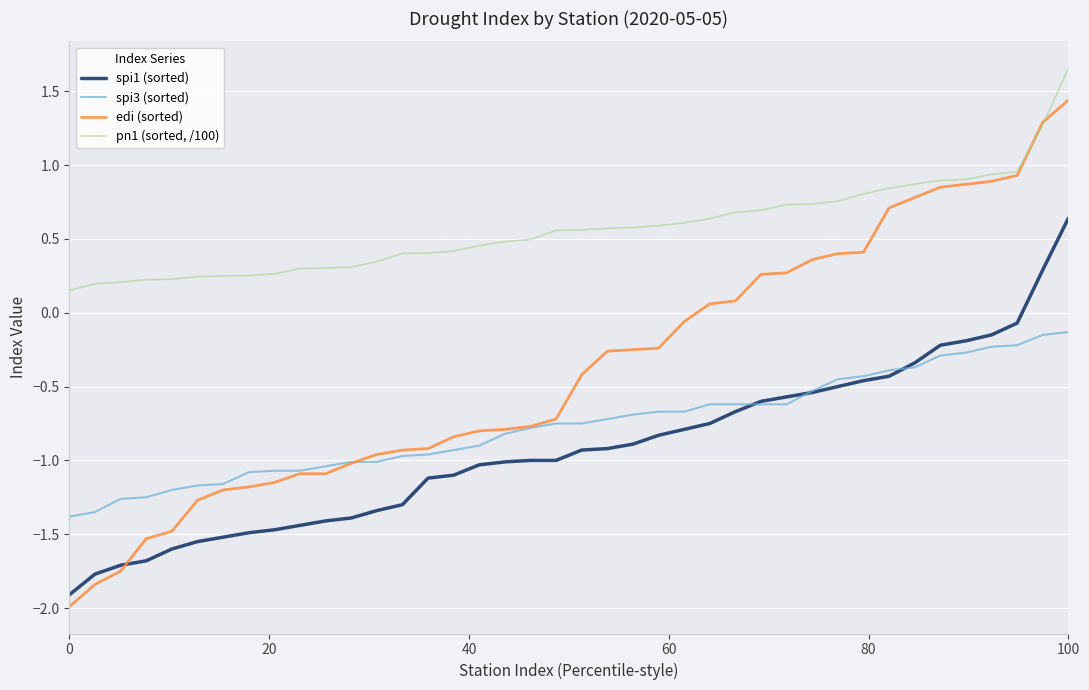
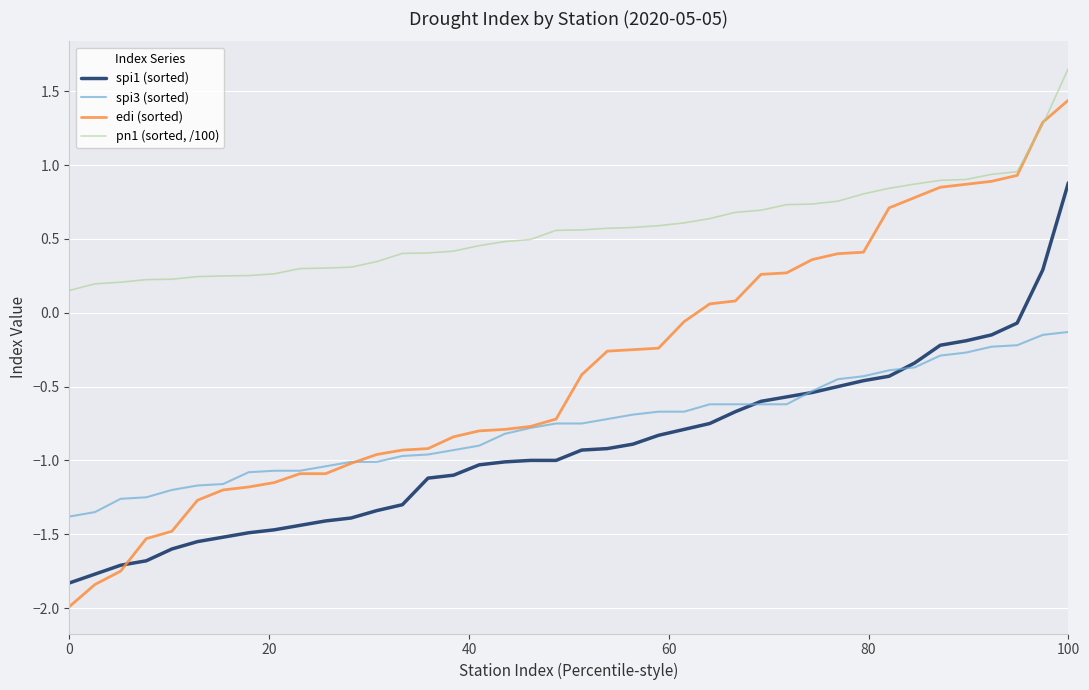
spi1 (sorted), 0: -1.91 -> -1.83
spi1 (sorted), 100: 0.64 -> 0.88
